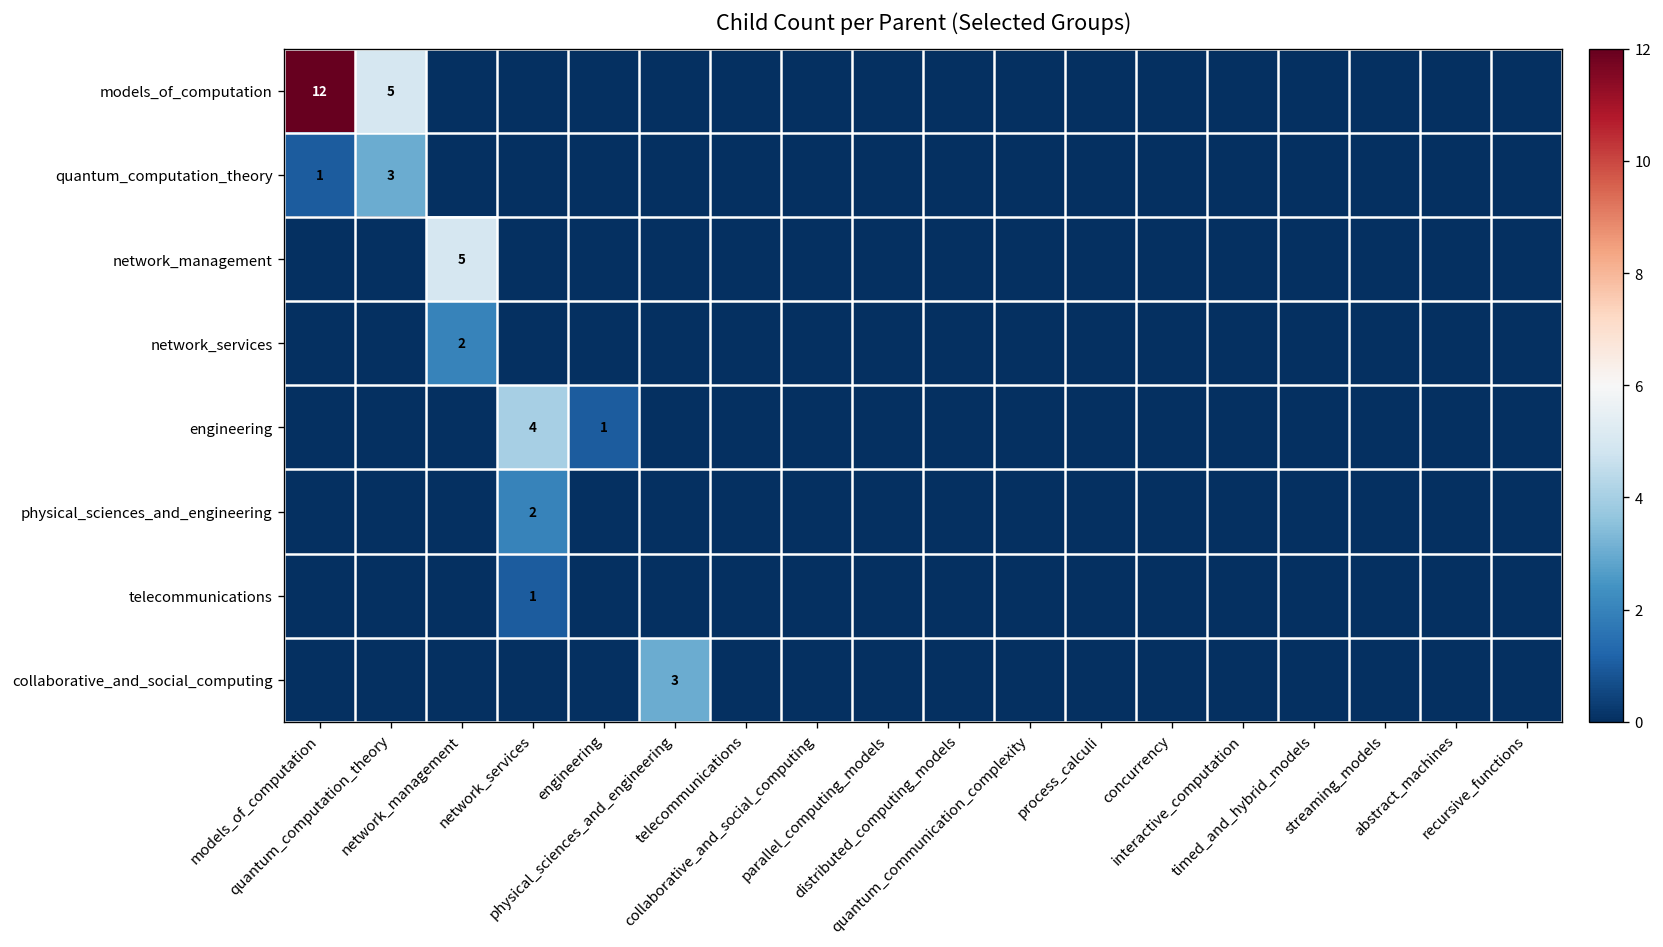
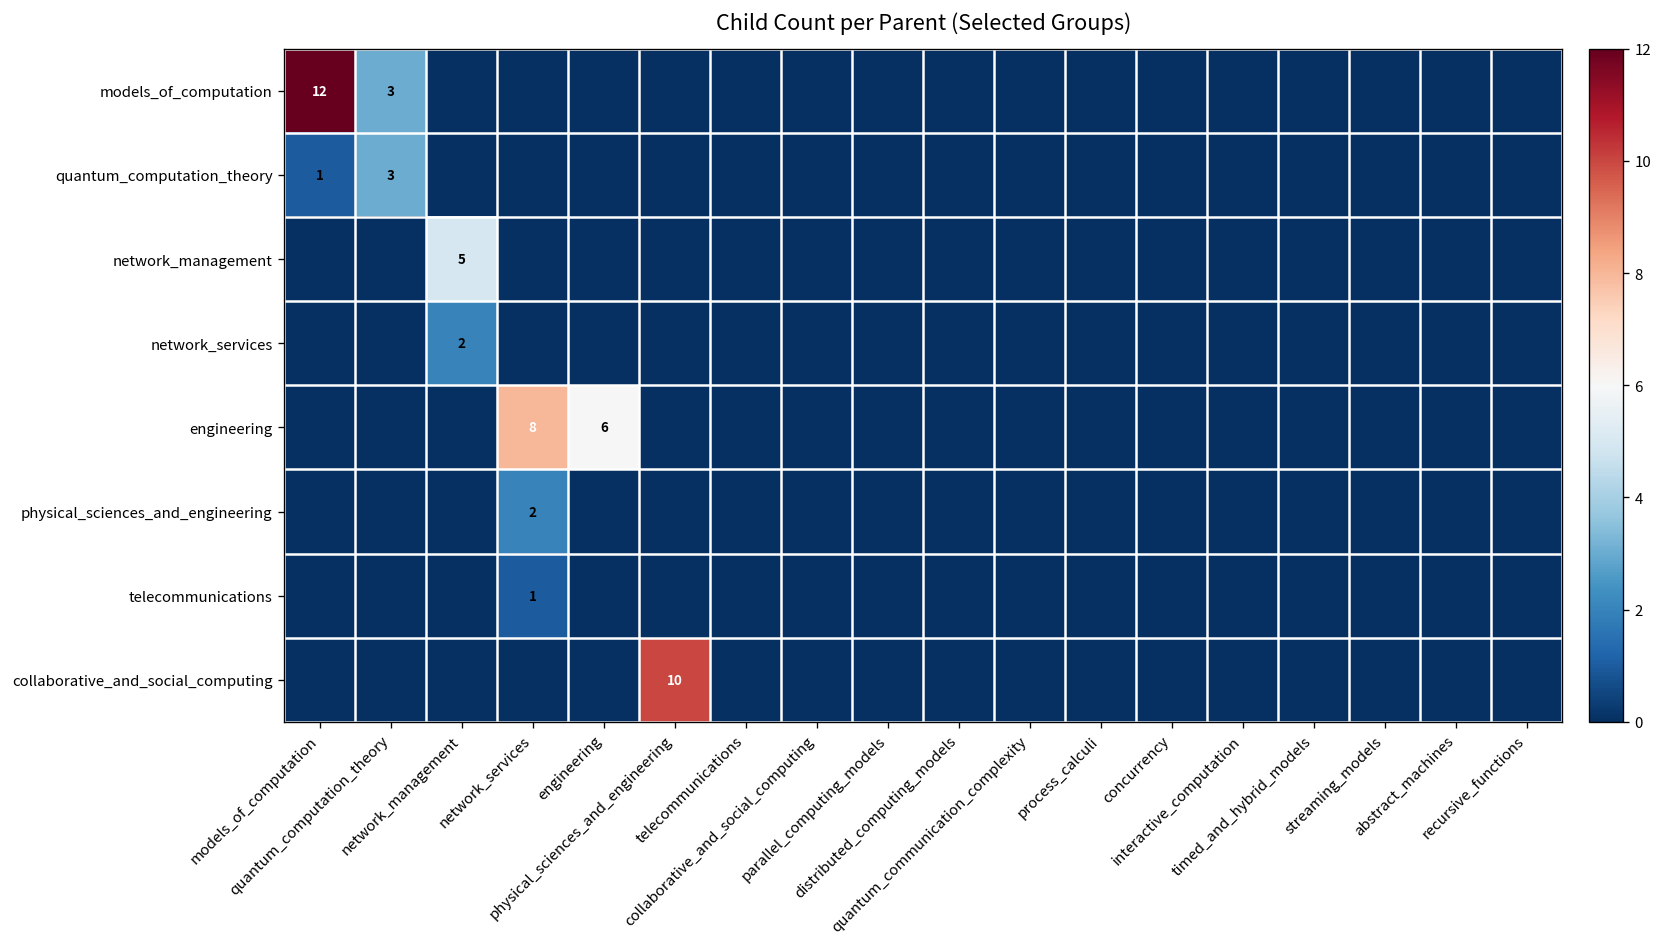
models_of_computation, quantum_computation_theory: 5 -> 3
engineering, network_services: 4 -> 8
engineering, engineering: 1 -> 6
collaborative_and_social_computing, physical_sciences_and_engineering: 3 -> 10
